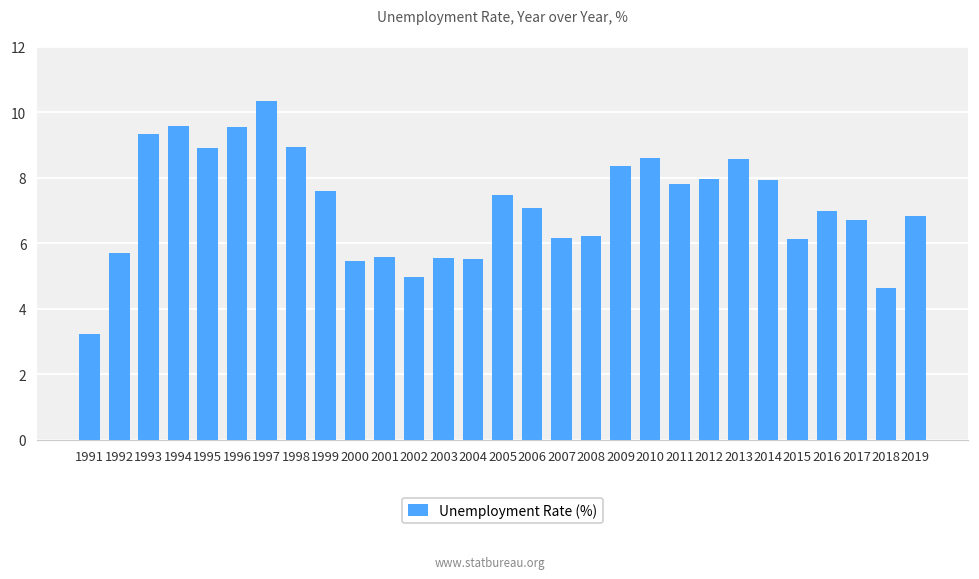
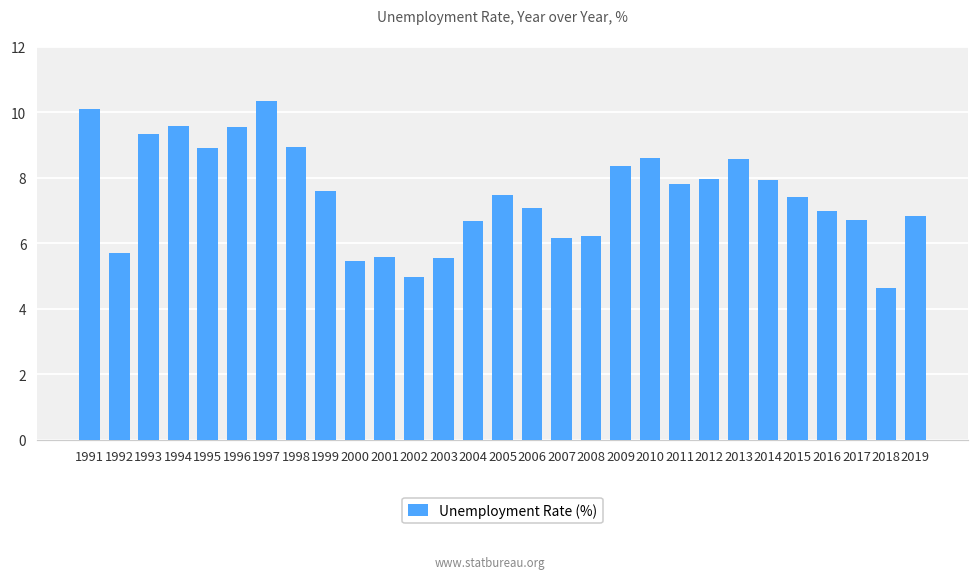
1991: 3.2 -> 10.1
2004: 5.5 -> 6.7
2015: 6.1 -> 7.4
